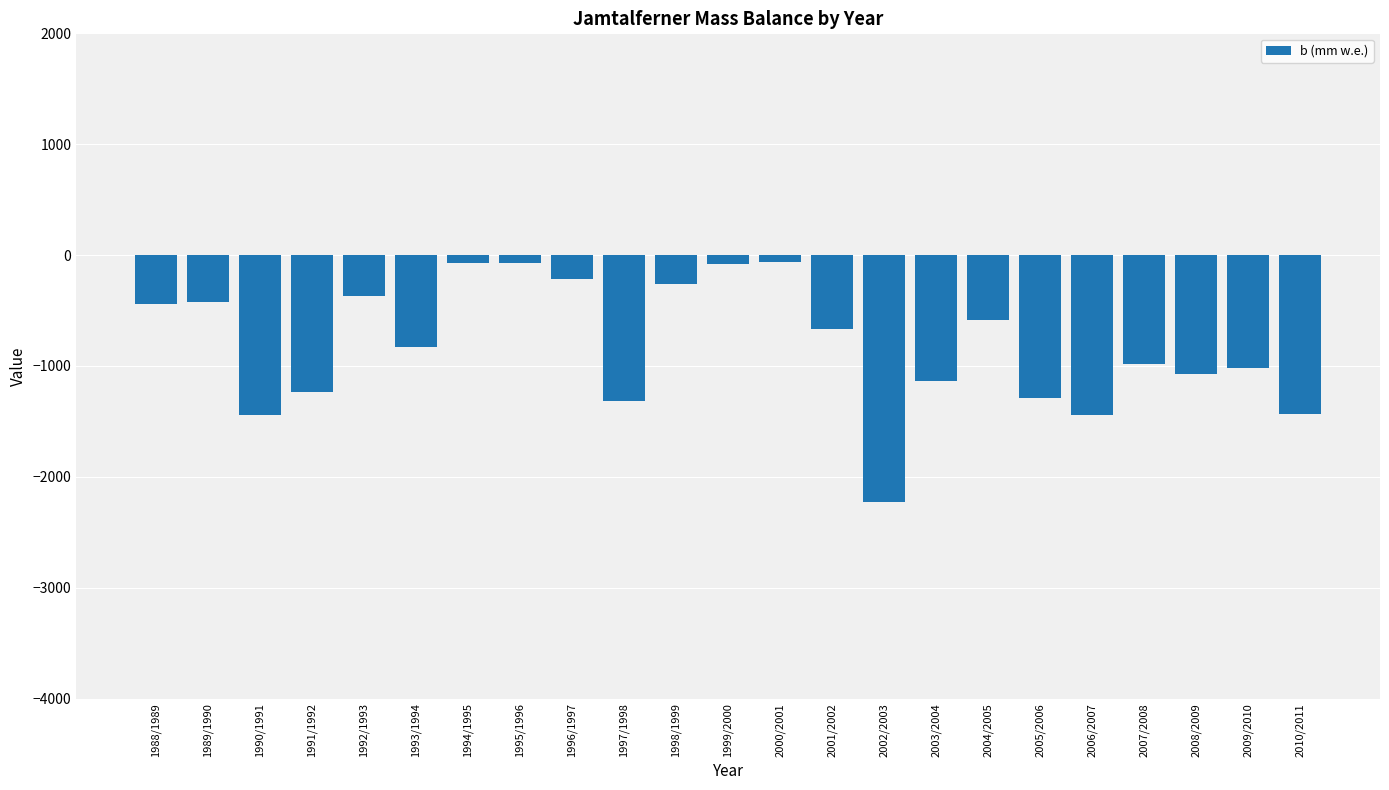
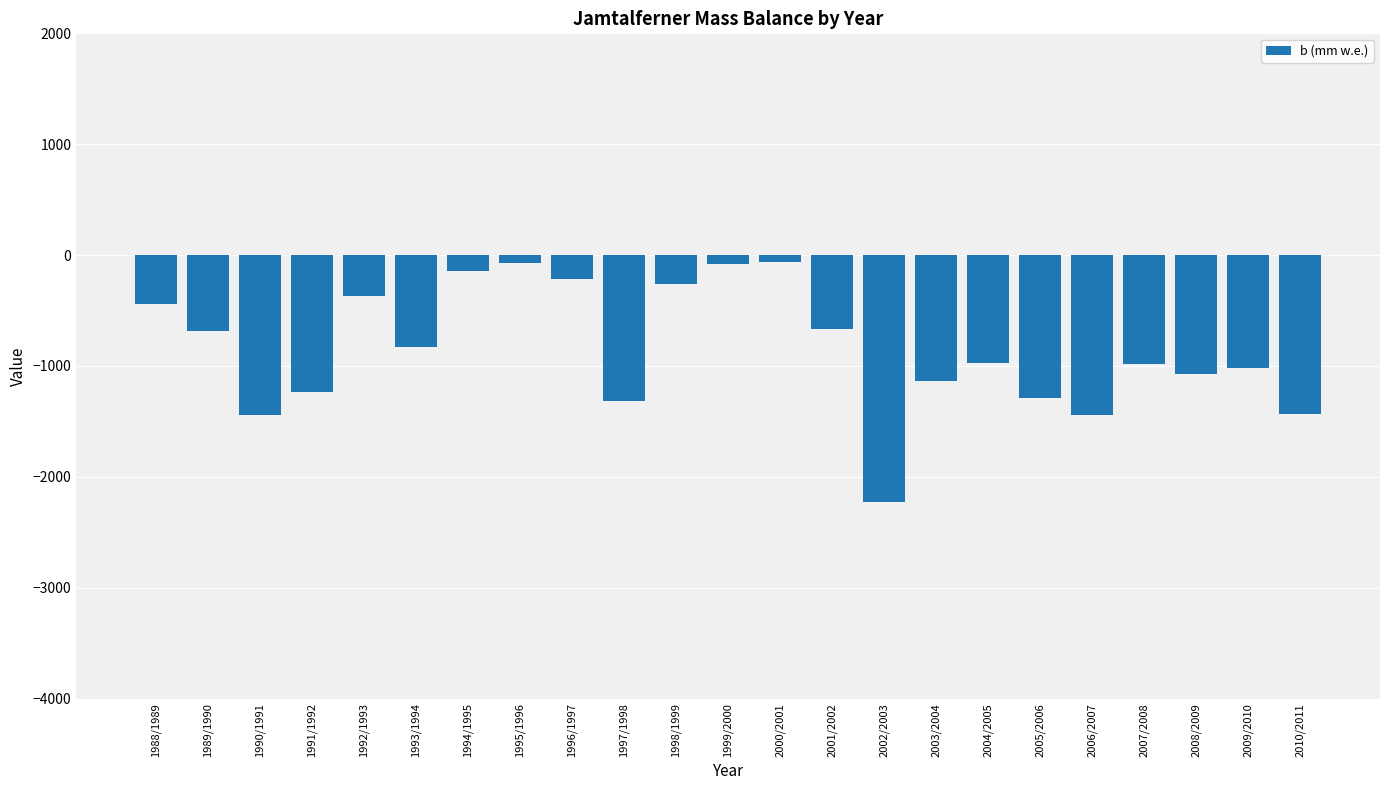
1989/1990: -430 -> -680
1994/1995: -70 -> -150
2004/2005: -590 -> -980
